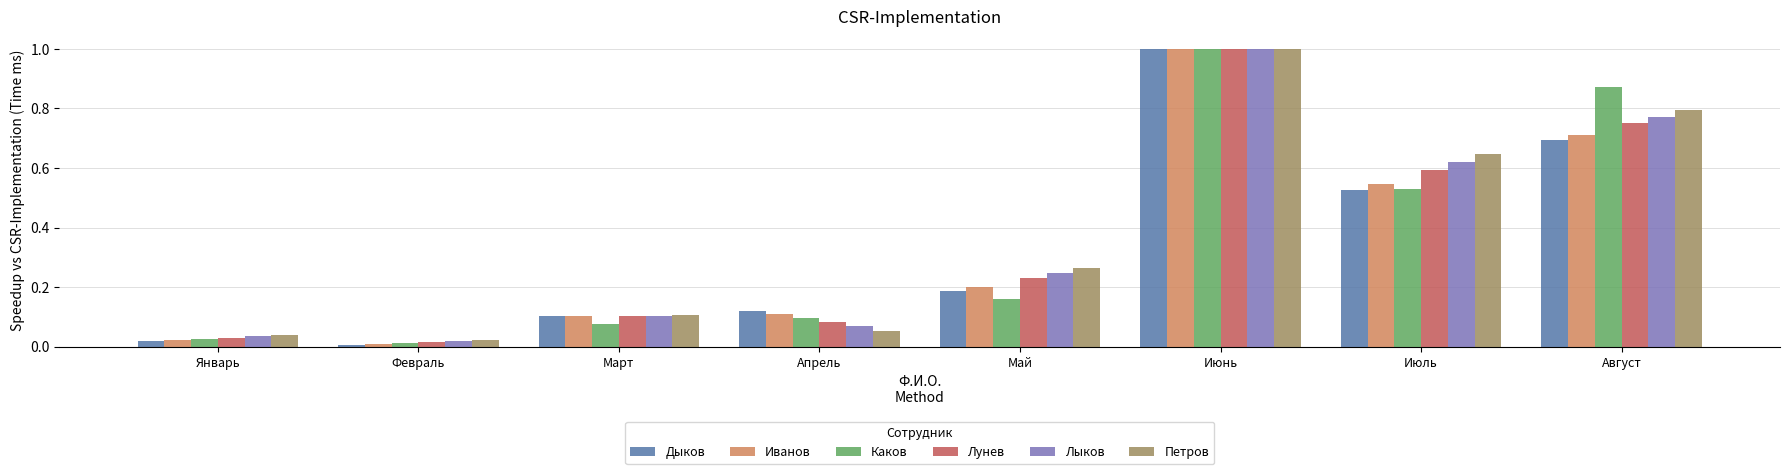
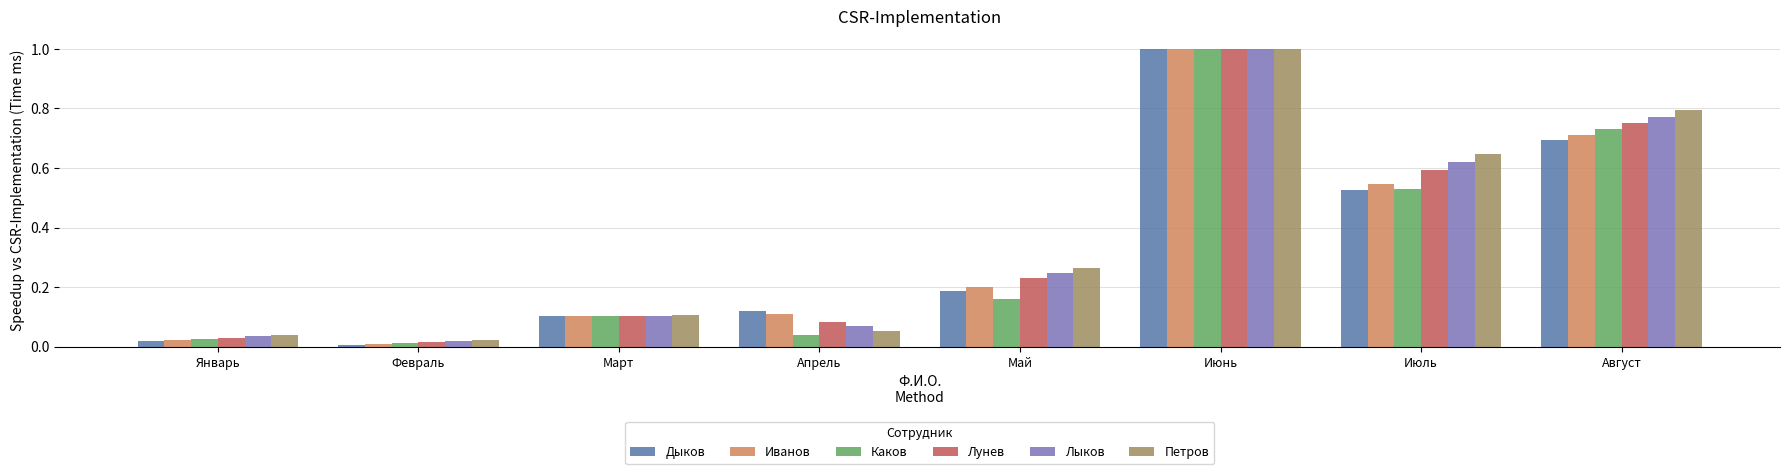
Каков, Март: 0.08 -> 0.10
Каков, Апрель: 0.10 -> 0.04
Каков, Август: 0.87 -> 0.73
